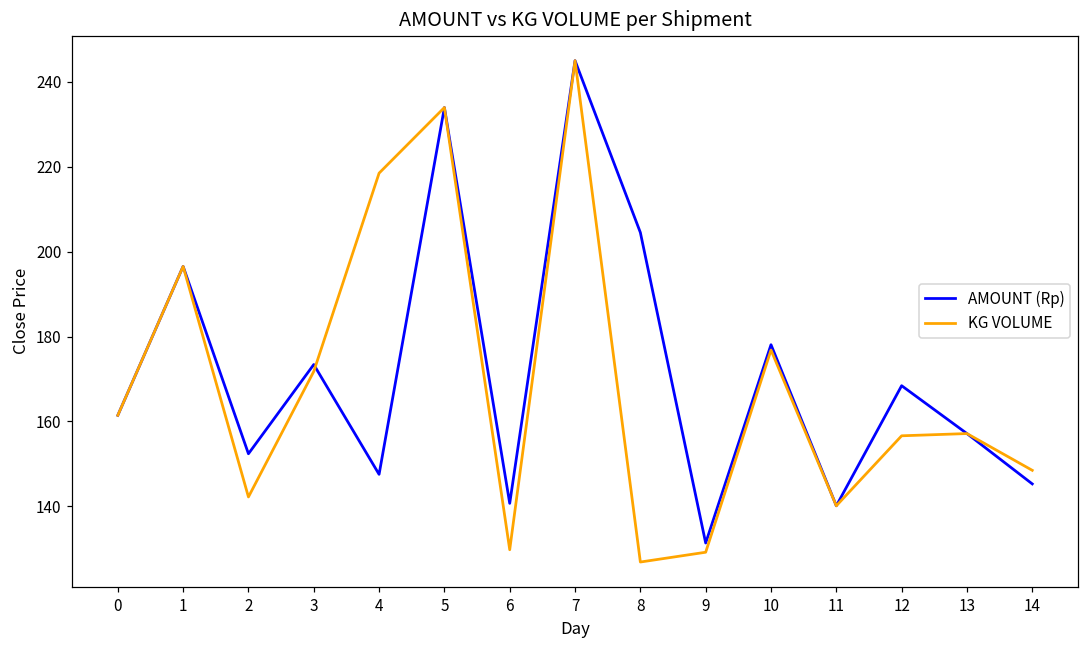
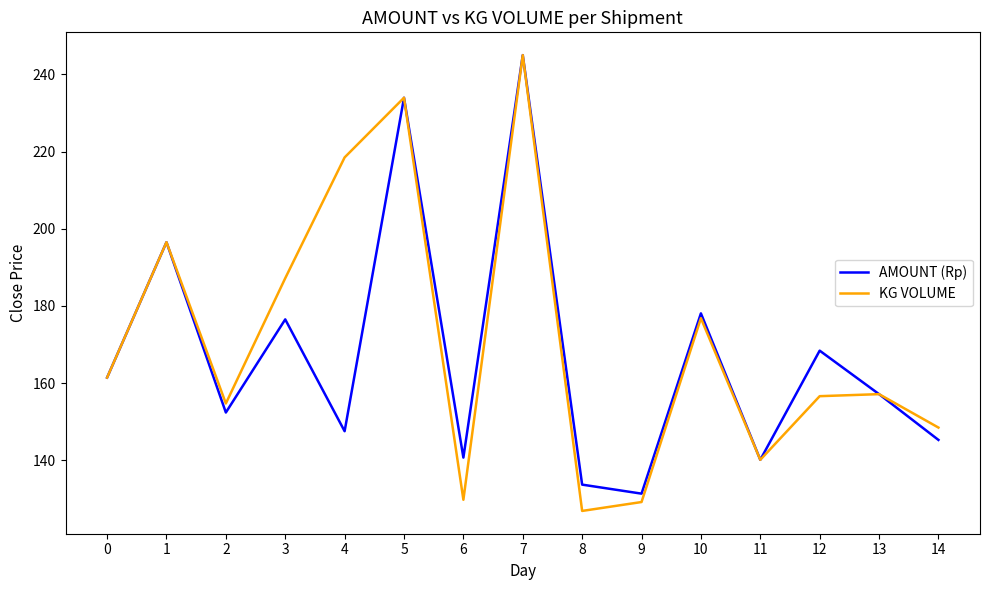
KG VOLUME, 2: 142 -> 155
AMOUNT (Rp), 3: 173 -> 177
KG VOLUME, 3: 172 -> 187
AMOUNT (Rp), 8: 205 -> 134
